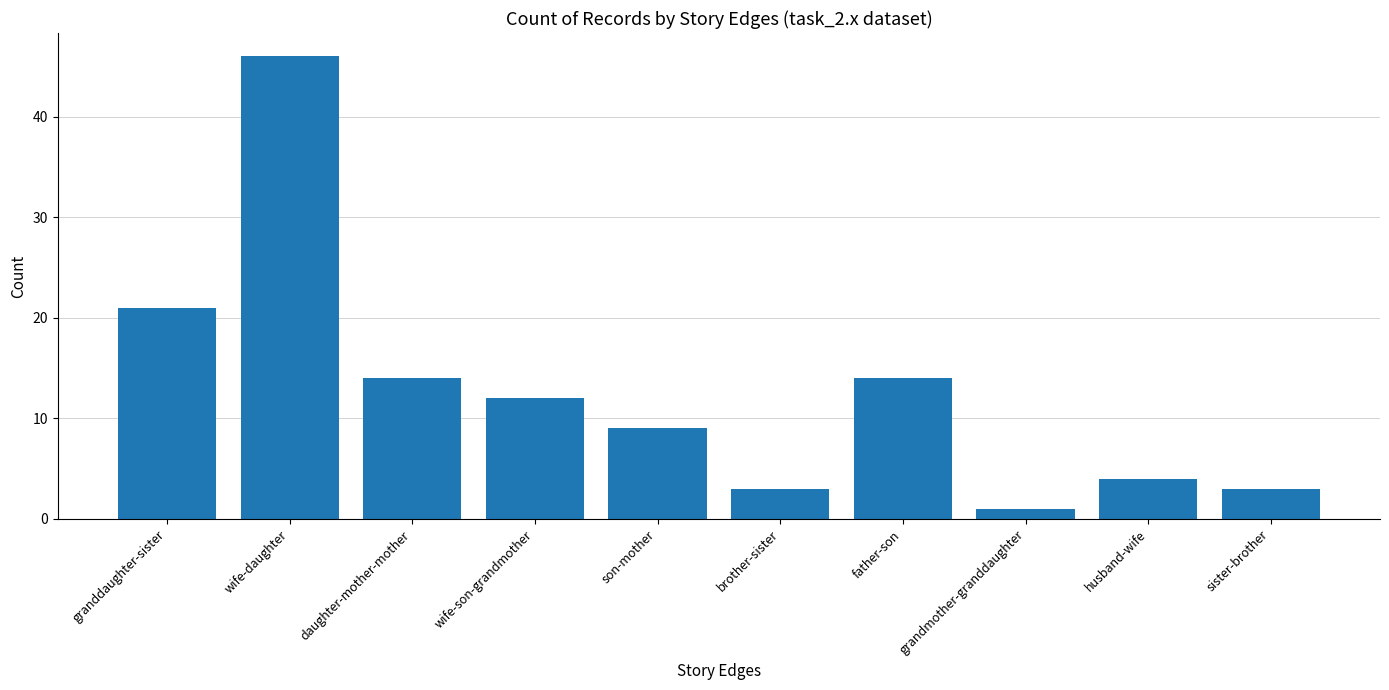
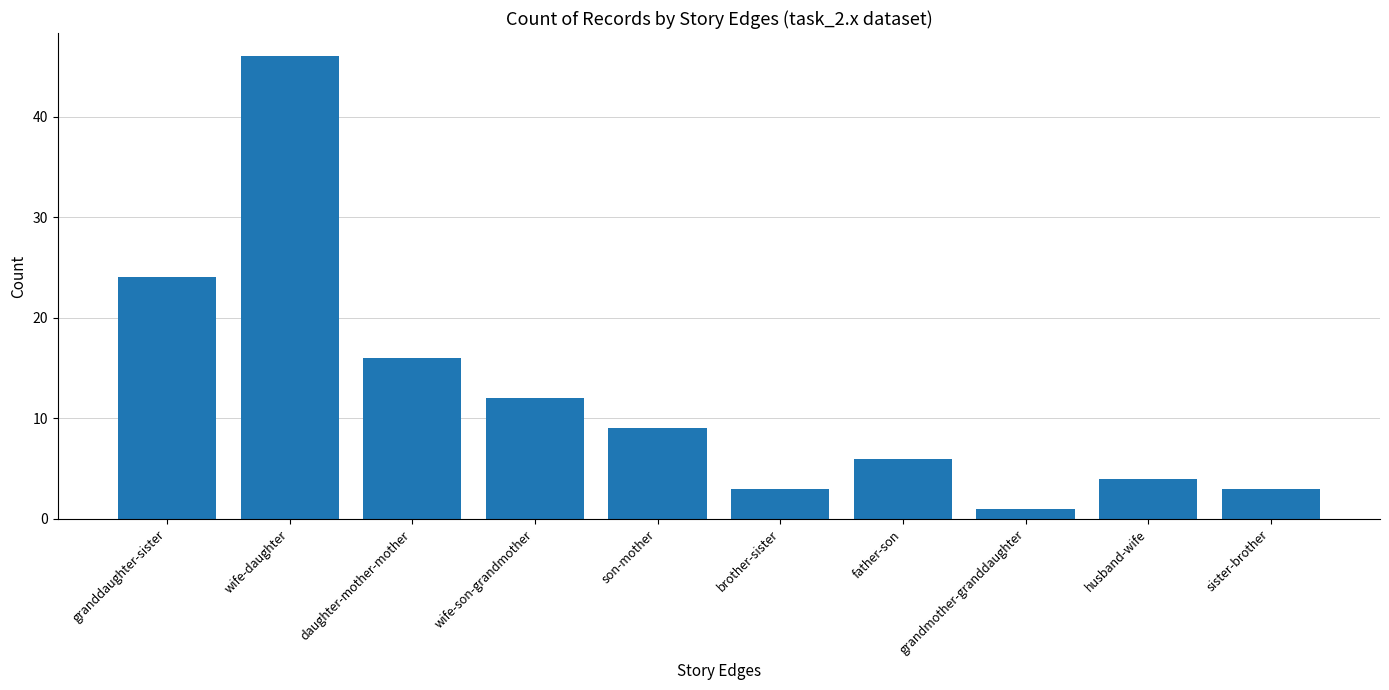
granddaughter-sister: 21 -> 24
daughter-mother-mother: 14 -> 16
father-son: 14 -> 6
